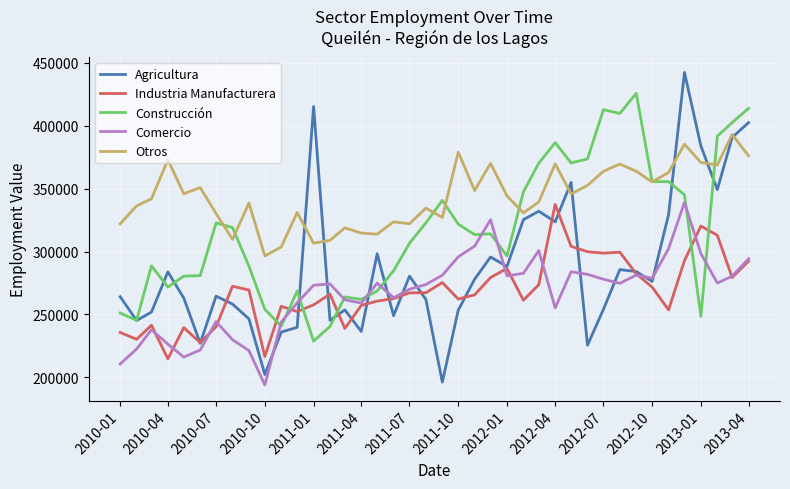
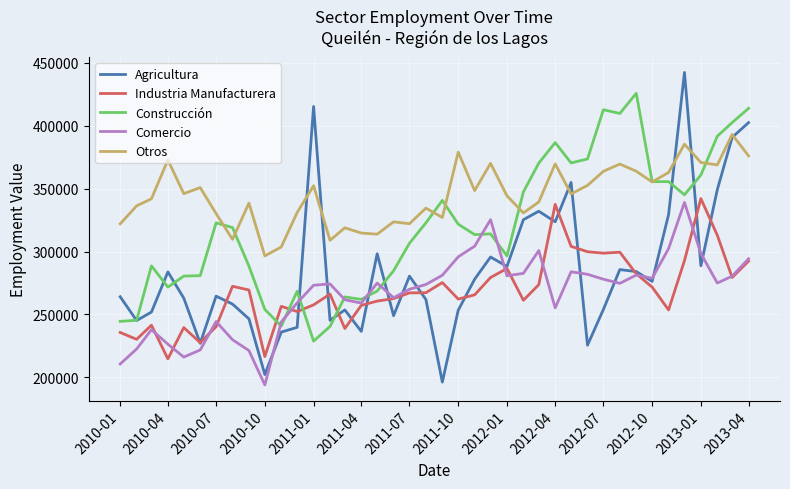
Construcción, 2010-01: 251000 -> 245000
Otros, 2011-01: 307000 -> 352000
Agricultura, 2013-01: 384000 -> 289000
Industria Manufacturera, 2013-01: 320000 -> 342000
Construcción, 2013-01: 248000 -> 361000
